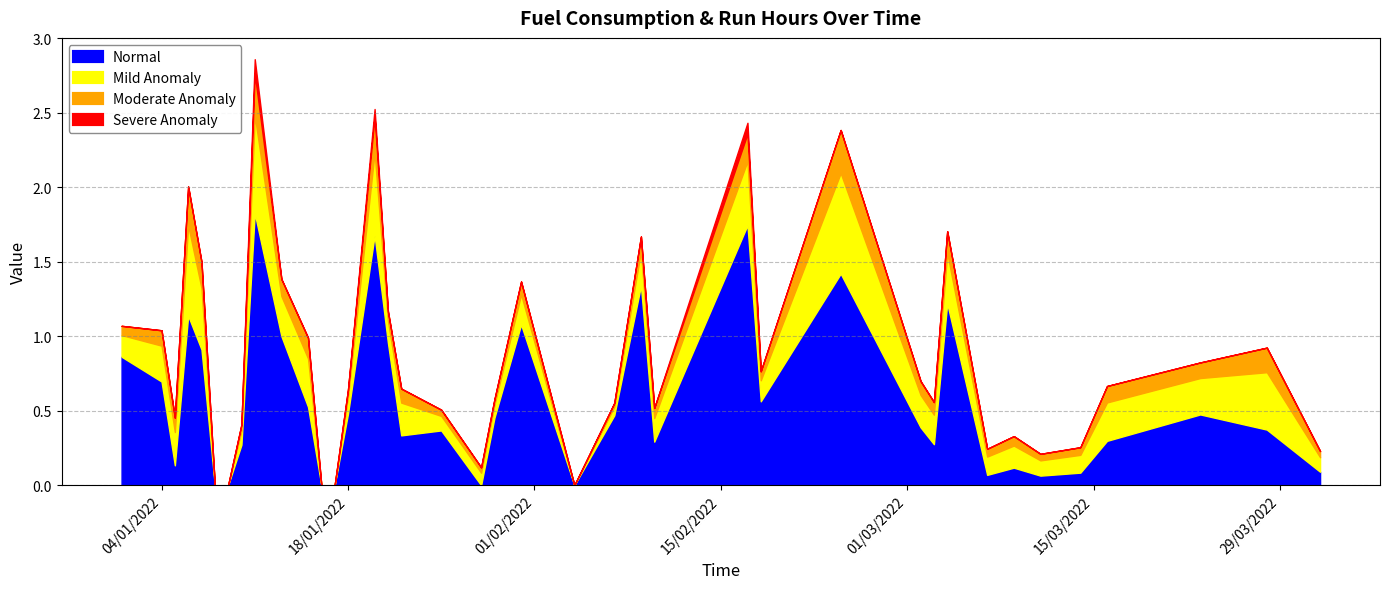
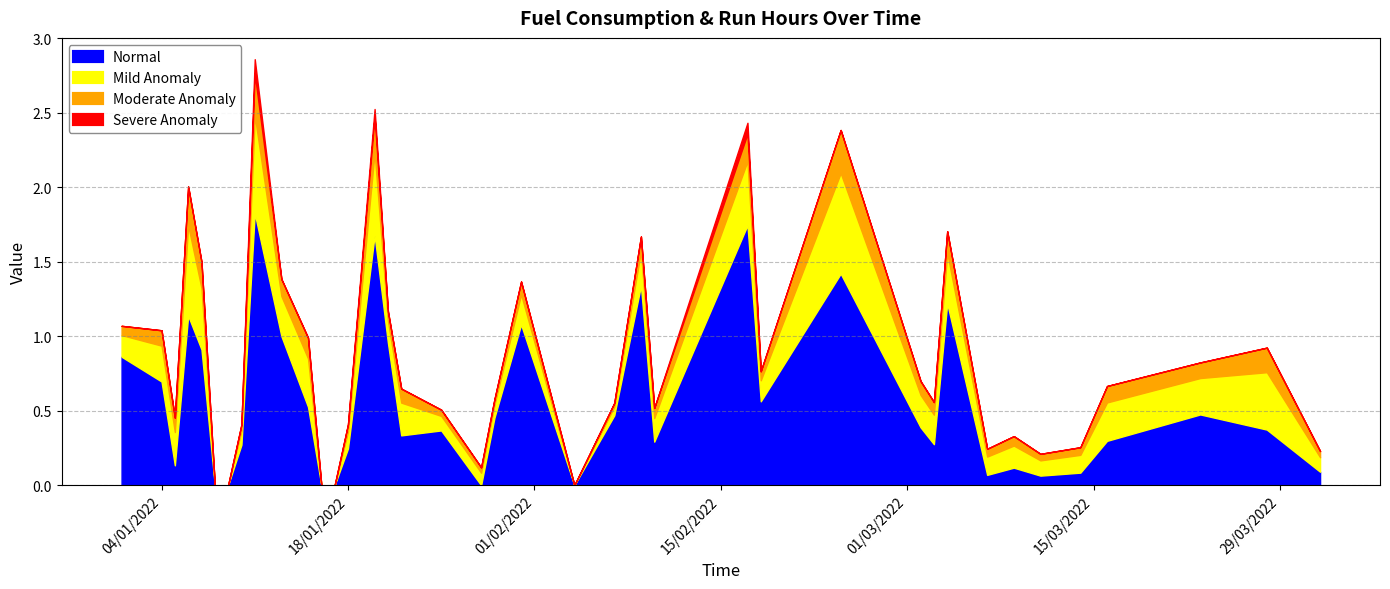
Normal, 18/01/2022: 0.48 -> 0.25
